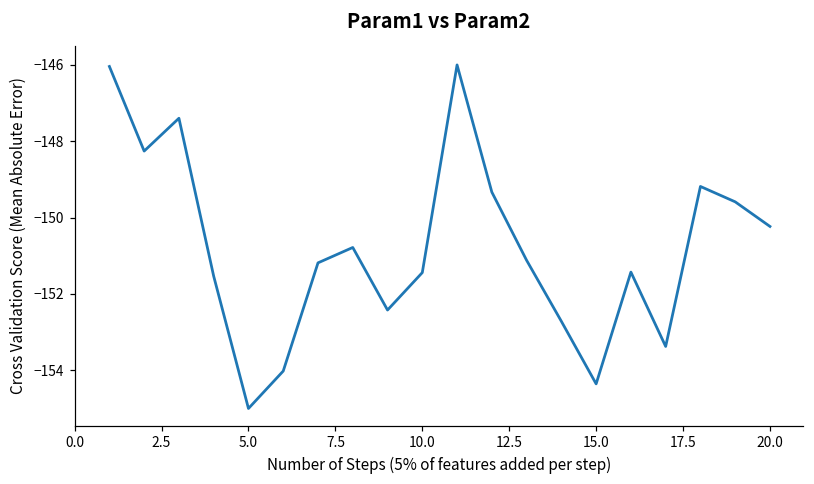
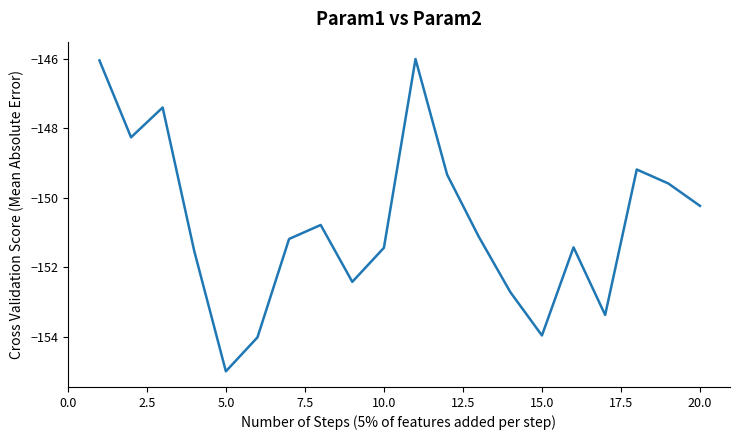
15.0: -154.4 -> -154.0
